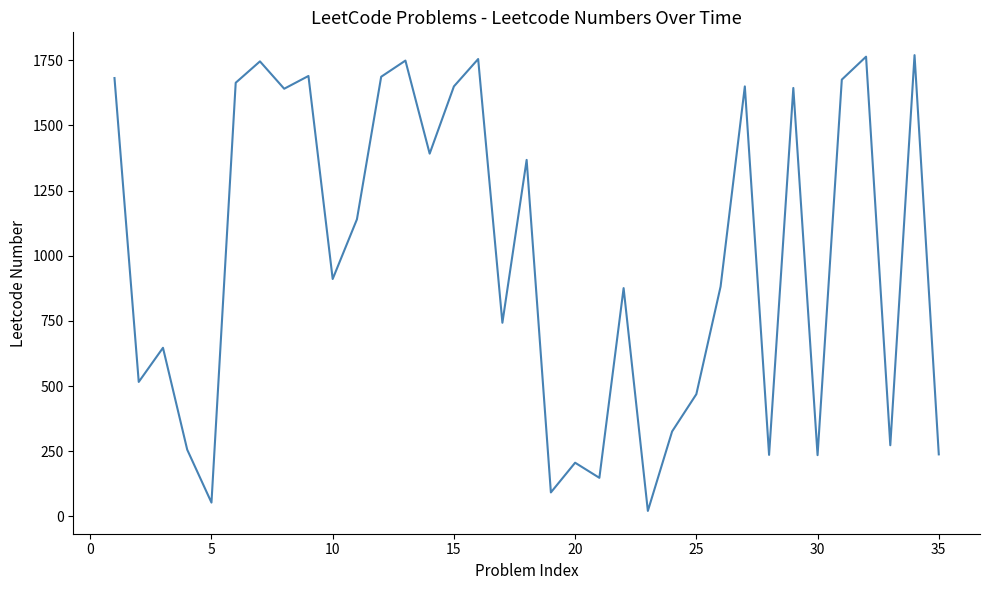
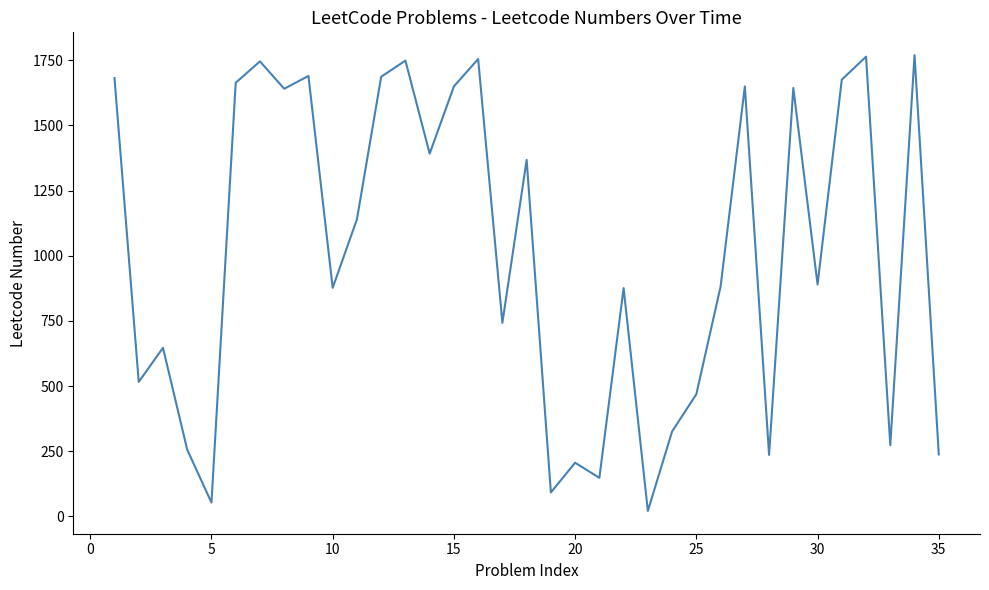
10: 910 -> 880
30: 240 -> 890
